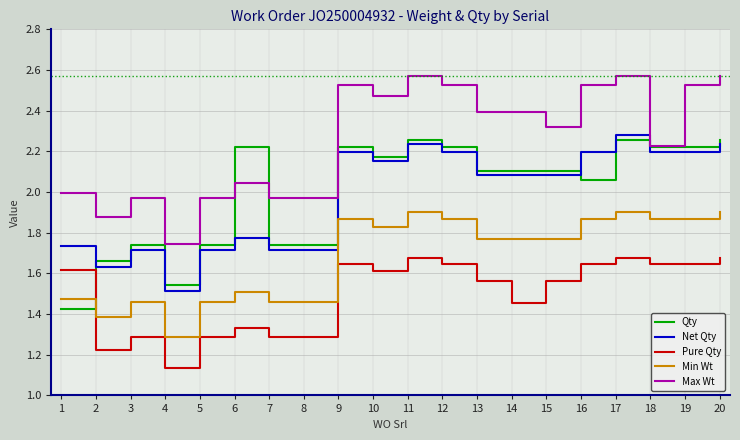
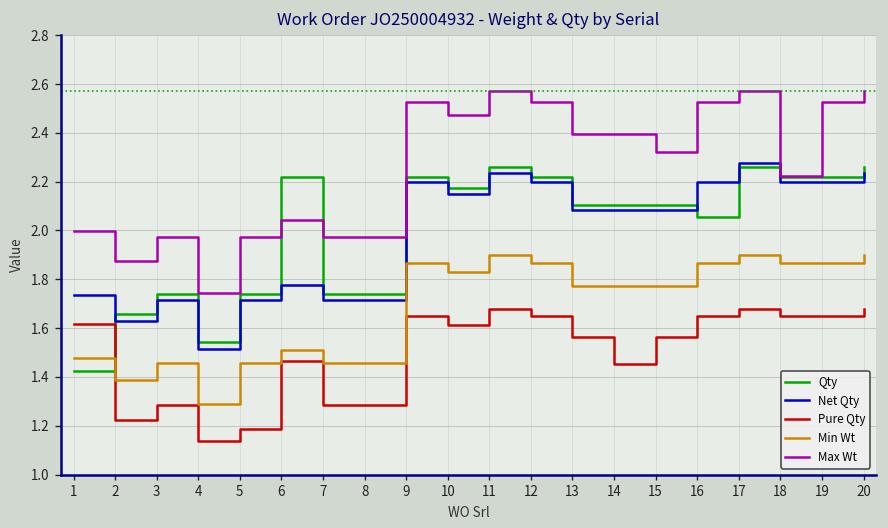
Pure Qty, 5: 1.29 -> 1.19
Pure Qty, 6: 1.33 -> 1.47
